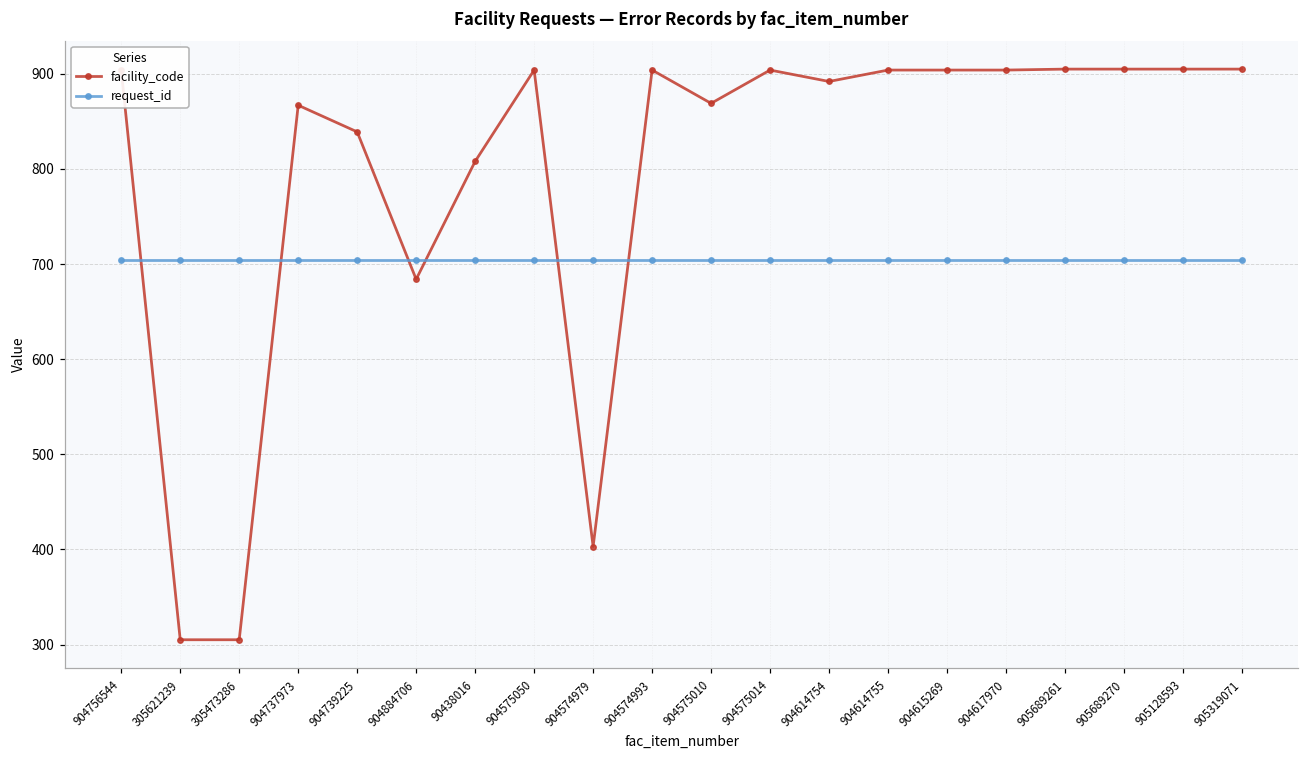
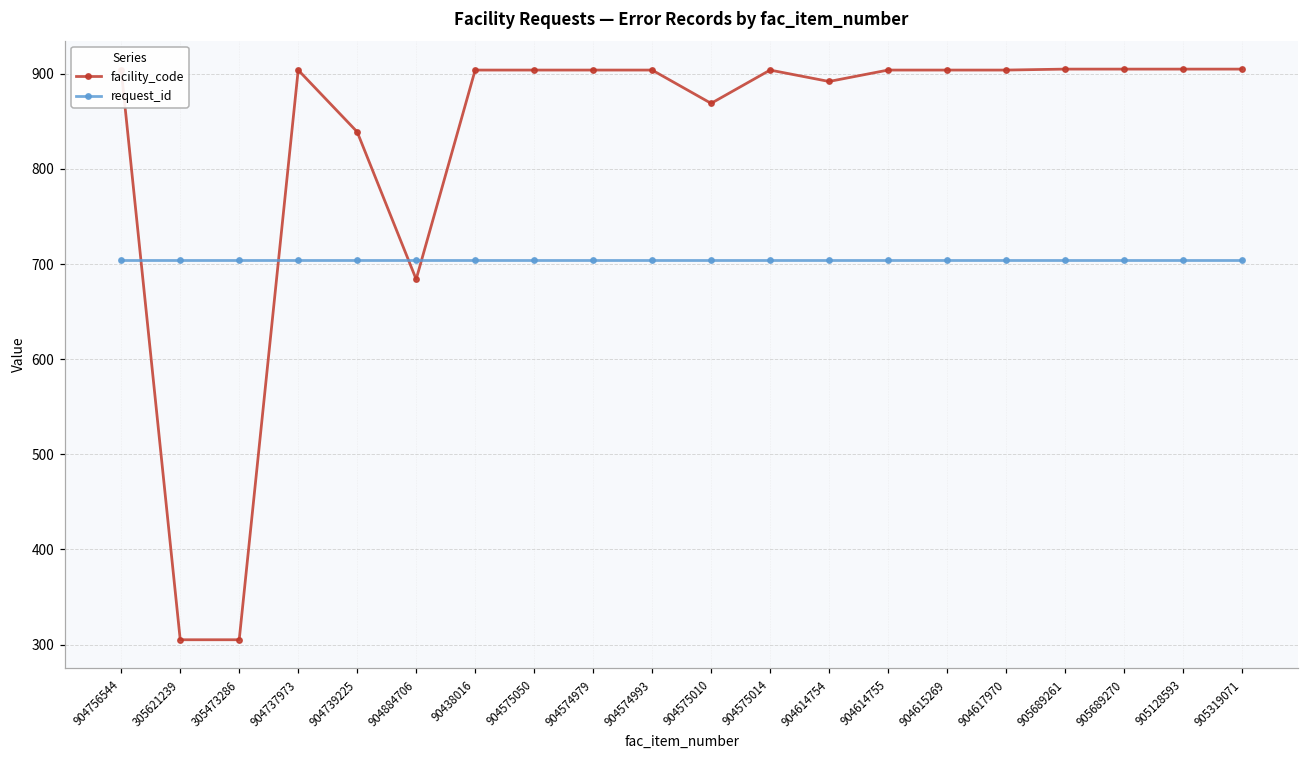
facility_code, 904737973: 870 -> 900
facility_code, 90438016: 810 -> 900
facility_code, 904574979: 400 -> 900
